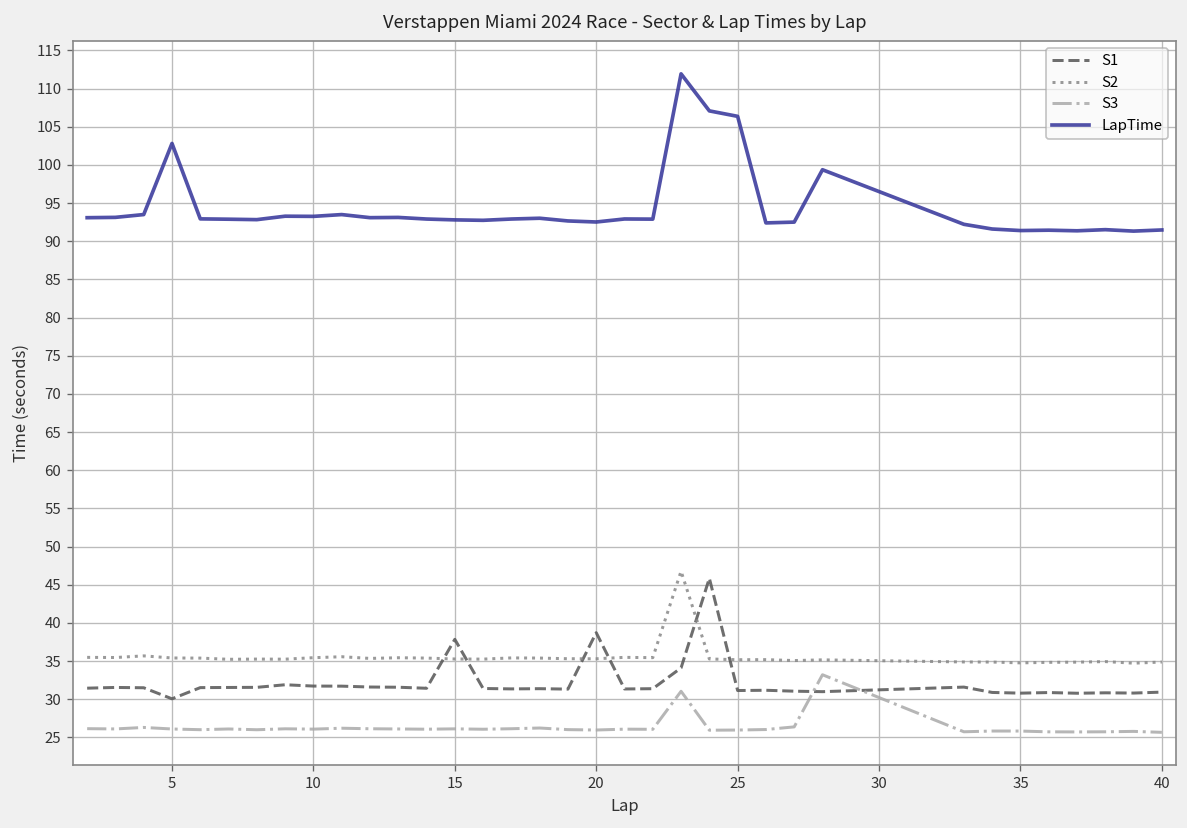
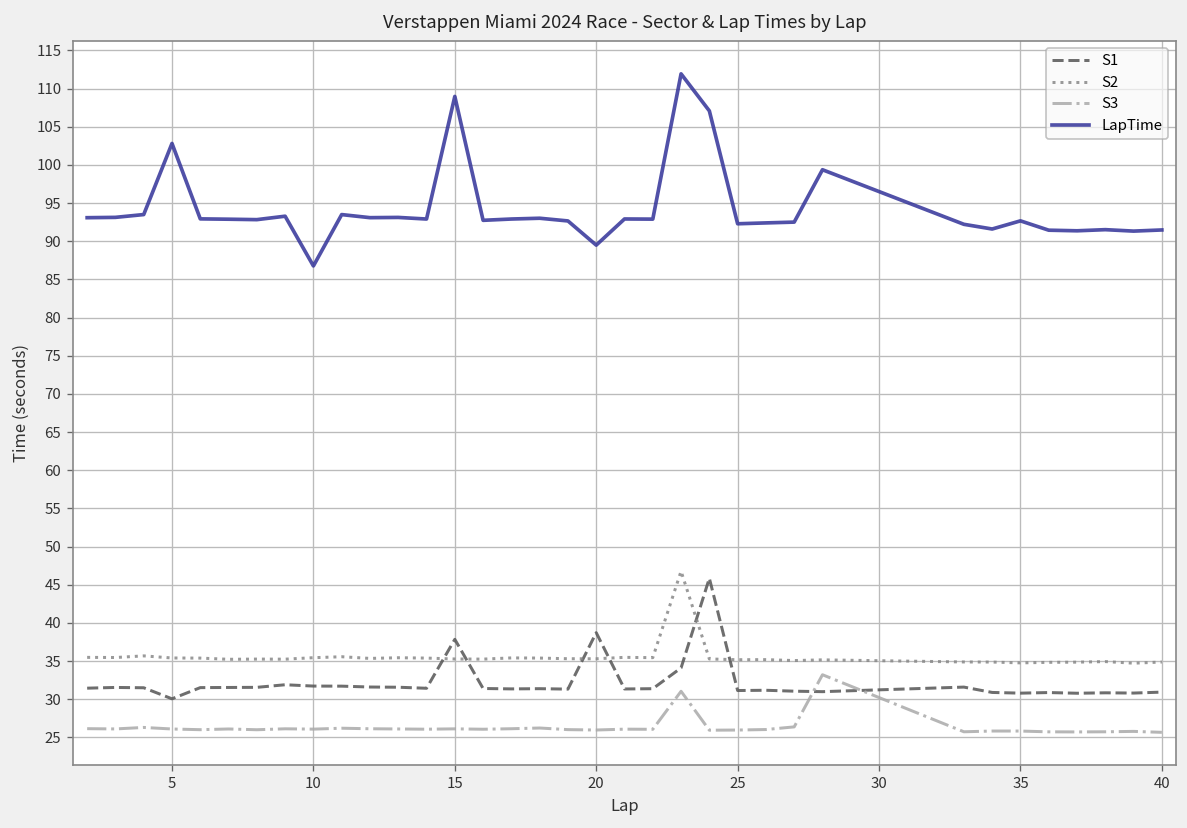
LapTime, 10: 93 -> 87
LapTime, 15: 93 -> 109
LapTime, 20: 93 -> 90
LapTime, 25: 106 -> 92
LapTime, 35: 91 -> 93
